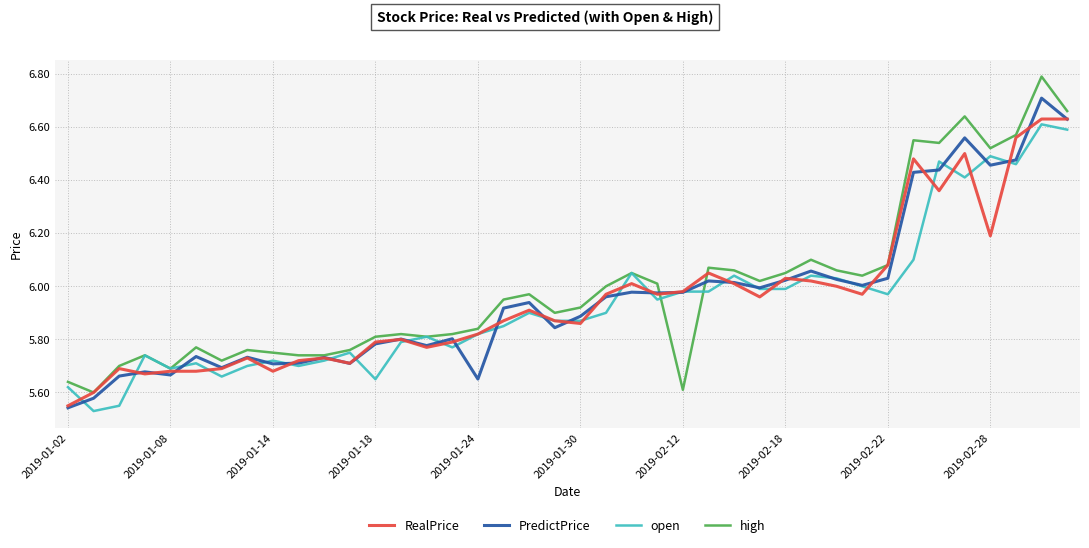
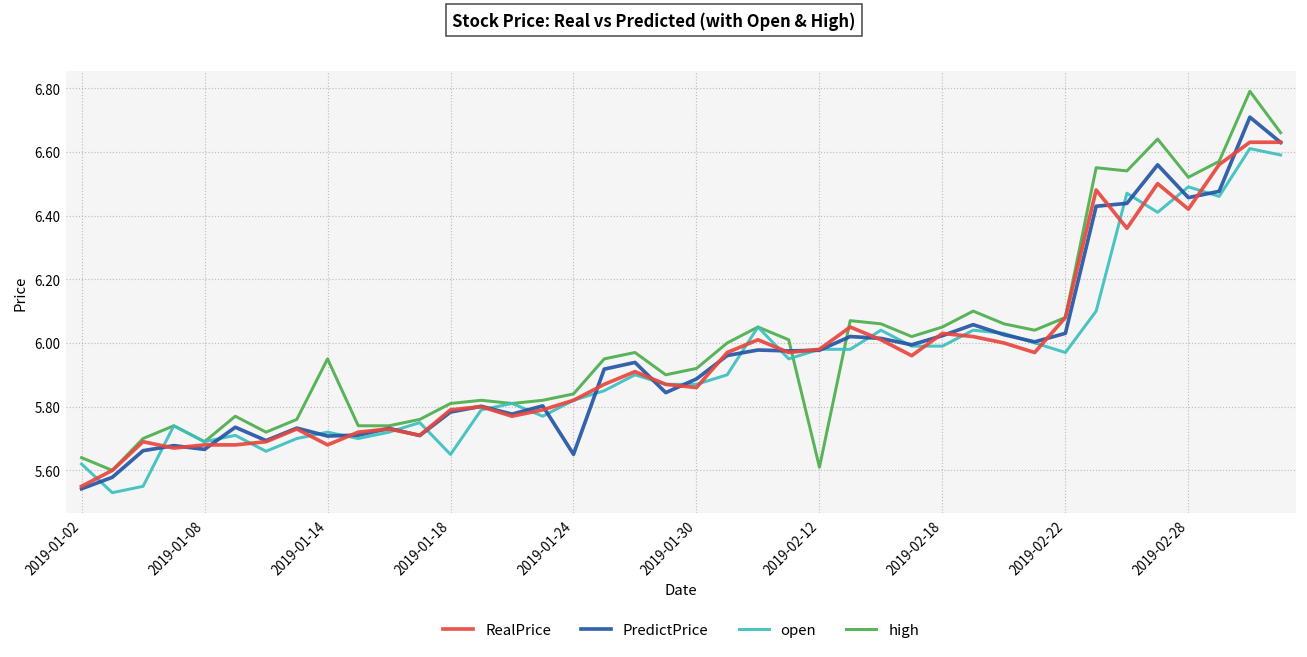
high, 2019-01-14: 5.75 -> 5.95
RealPrice, 2019-02-28: 6.19 -> 6.42
